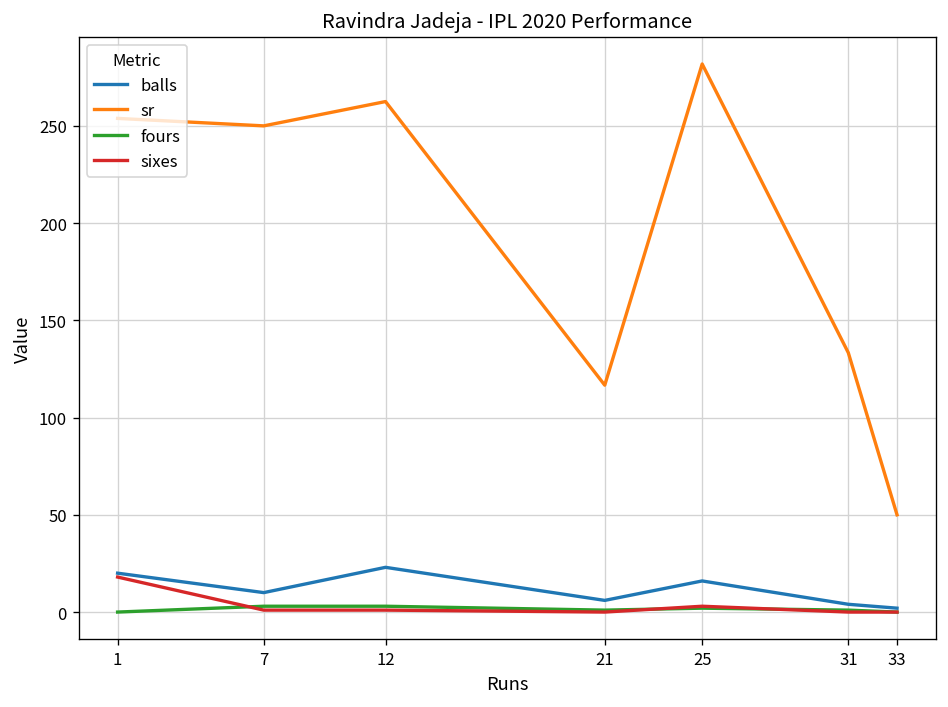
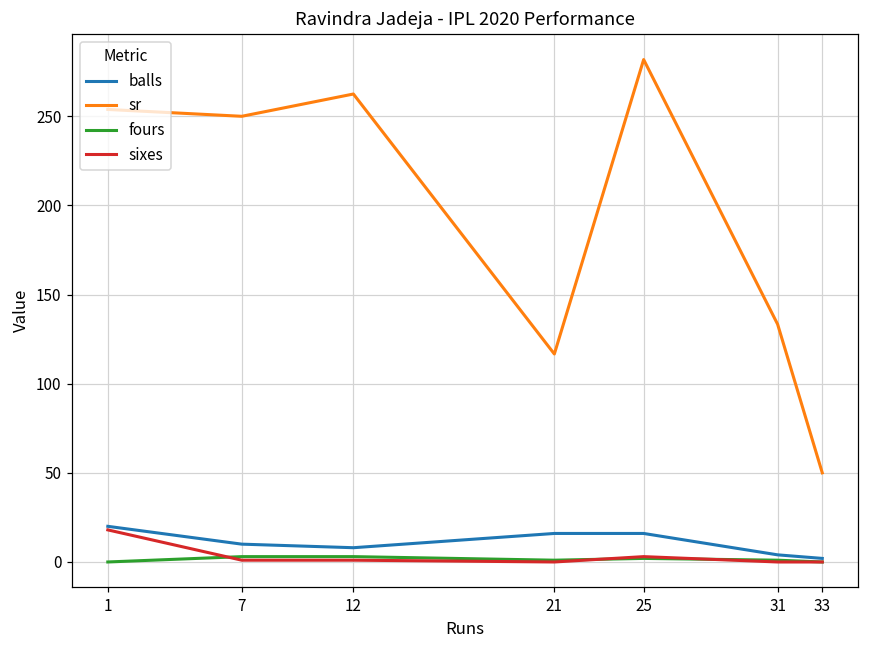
balls, 12: 23 -> 8
balls, 21: 6 -> 16
